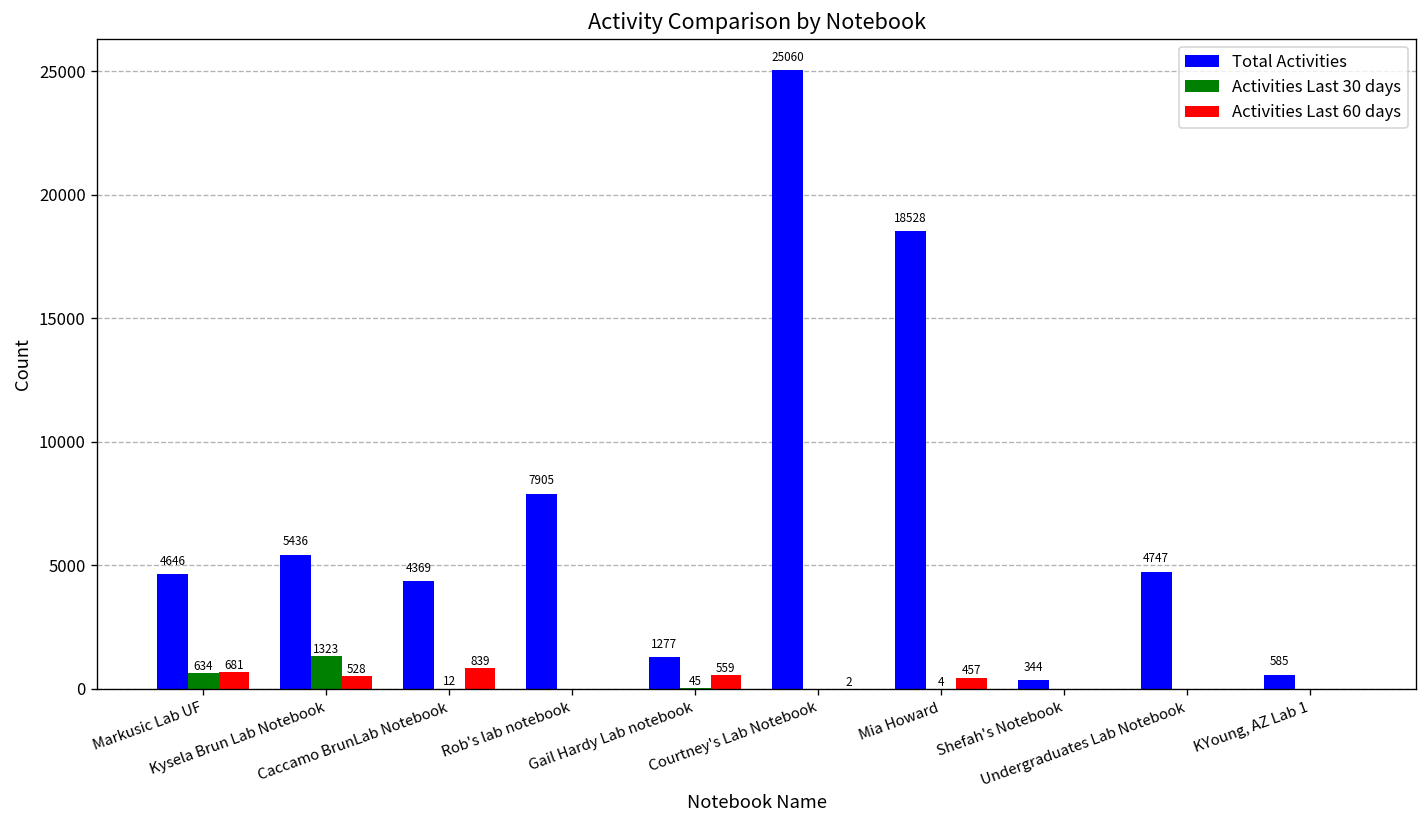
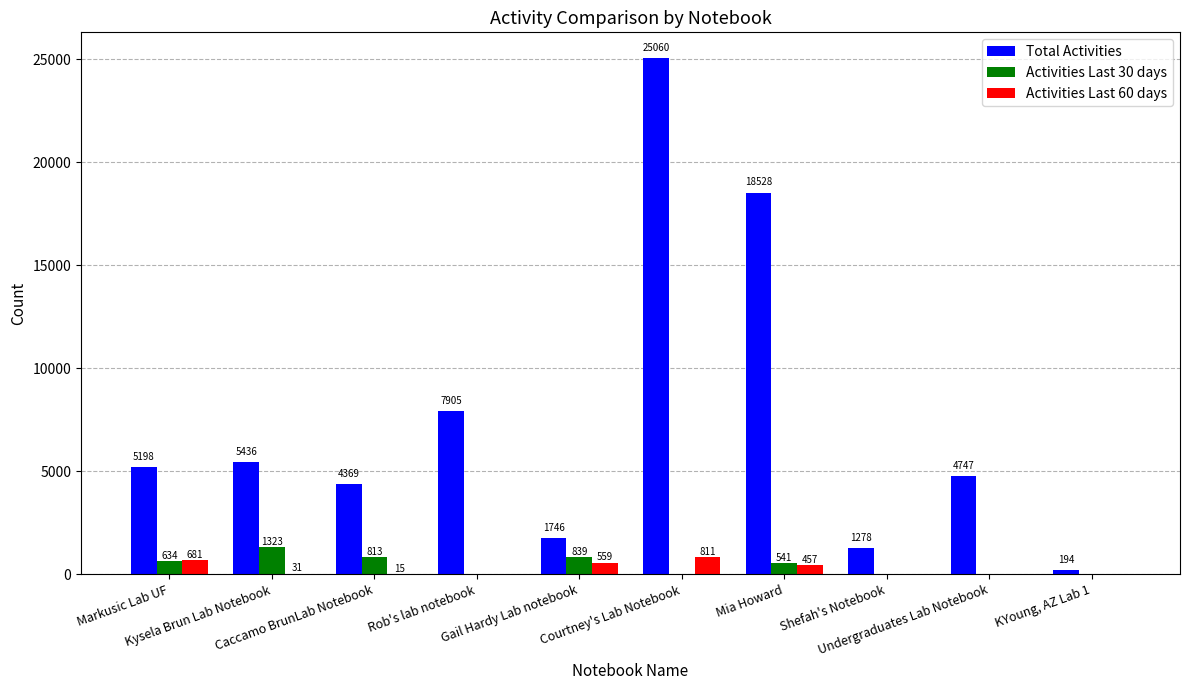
Total Activities, Markusic Lab UF: 4646 -> 5198
Activities Last 60 days, Kysela Brun Lab Notebook: 528 -> 31
Activities Last 30 days, Caccamo BrunLab Notebook: 12 -> 813
Activities Last 60 days, Caccamo BrunLab Notebook: 839 -> 15
Total Activities, Gail Hardy Lab notebook: 1277 -> 1746
Activities Last 30 days, Gail Hardy Lab notebook: 45 -> 839
Activities Last 60 days, Courtney's Lab Notebook: 2 -> 811
Activities Last 30 days, Mia Howard: 4 -> 541
Total Activities, Shefah's Notebook: 344 -> 1278
Total Activities, KYoung, AZ Lab 1: 585 -> 194
